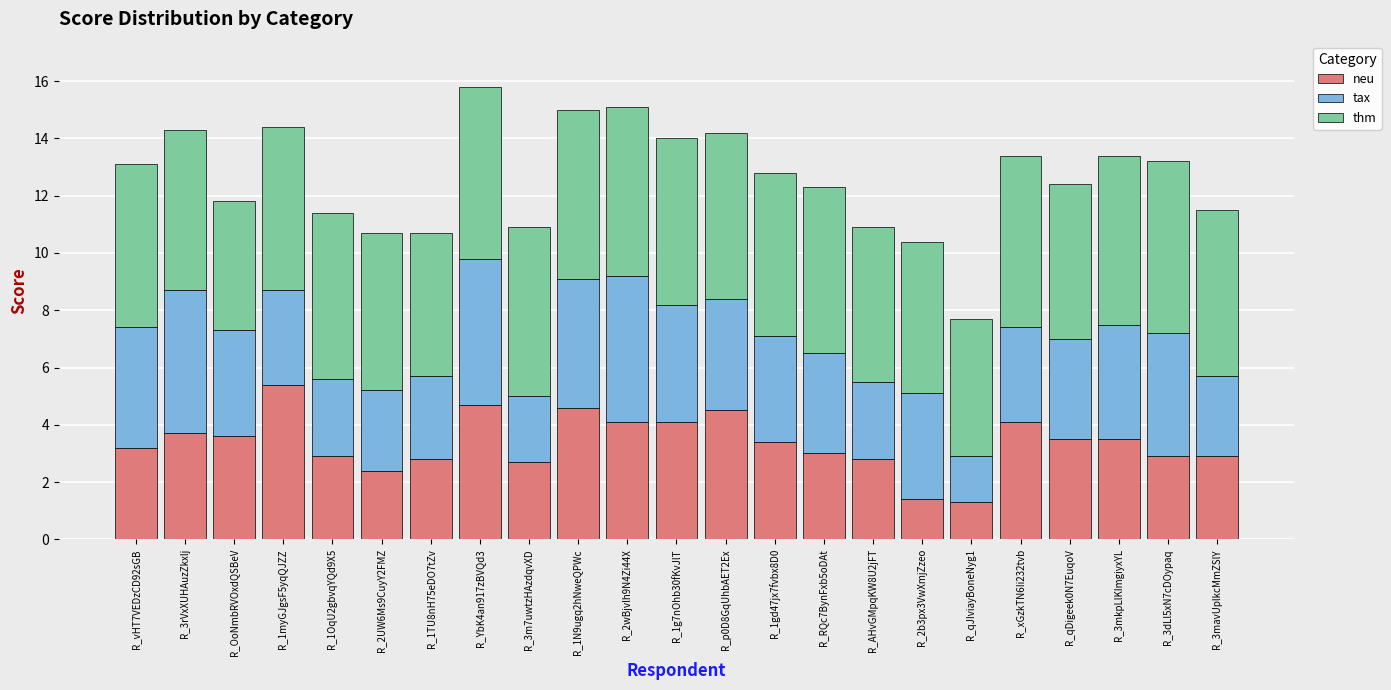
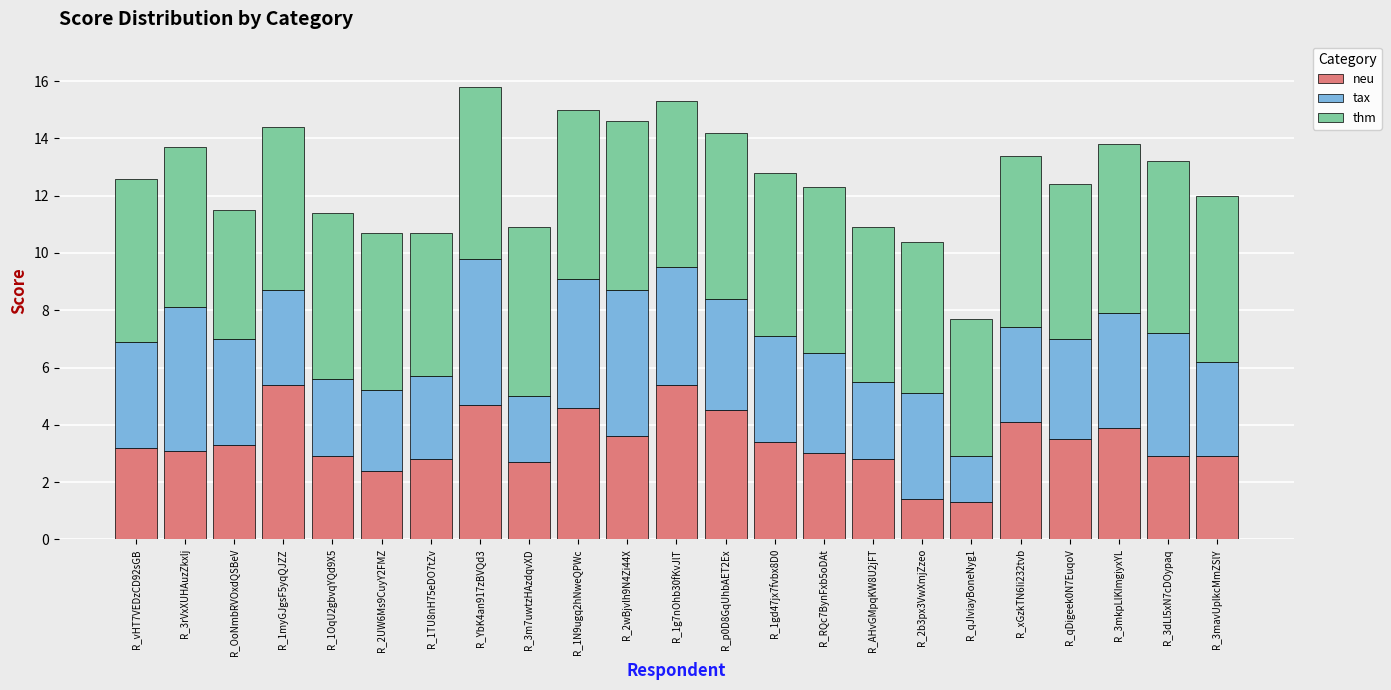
tax, R_vHT7VEDzCD92sGB: 4.2 -> 3.7
neu, R_3rVxXUHAuzZkxlj: 3.7 -> 3.1
neu, R_OoNmbRVOxdQSBeV: 3.6 -> 3.3
neu, R_2wBjvlh9N4Zi44X: 4.1 -> 3.6
neu, R_1g7nOhb30fKvJlT: 4.1 -> 5.4
neu, R_3mkpLlKImgiyxYL: 3.5 -> 3.9
tax, R_3mavUplkcMmZSlY: 2.8 -> 3.3
